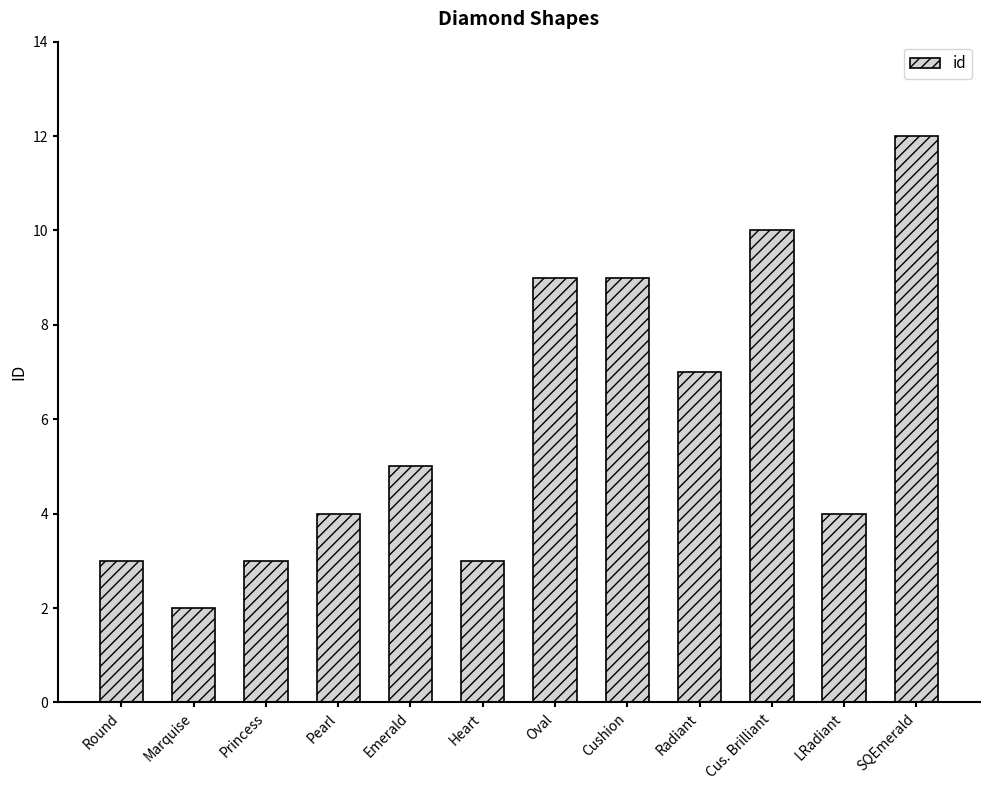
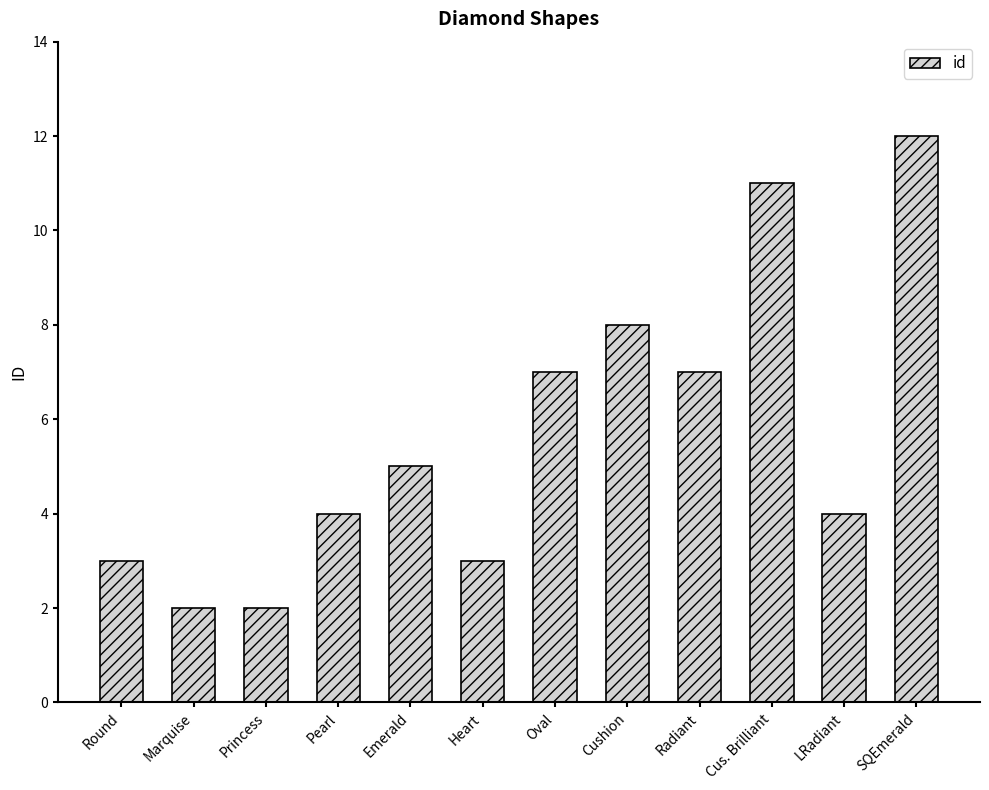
Princess: 3 -> 2
Oval: 9 -> 7
Cushion: 9 -> 8
Cus. Brilliant: 10 -> 11
